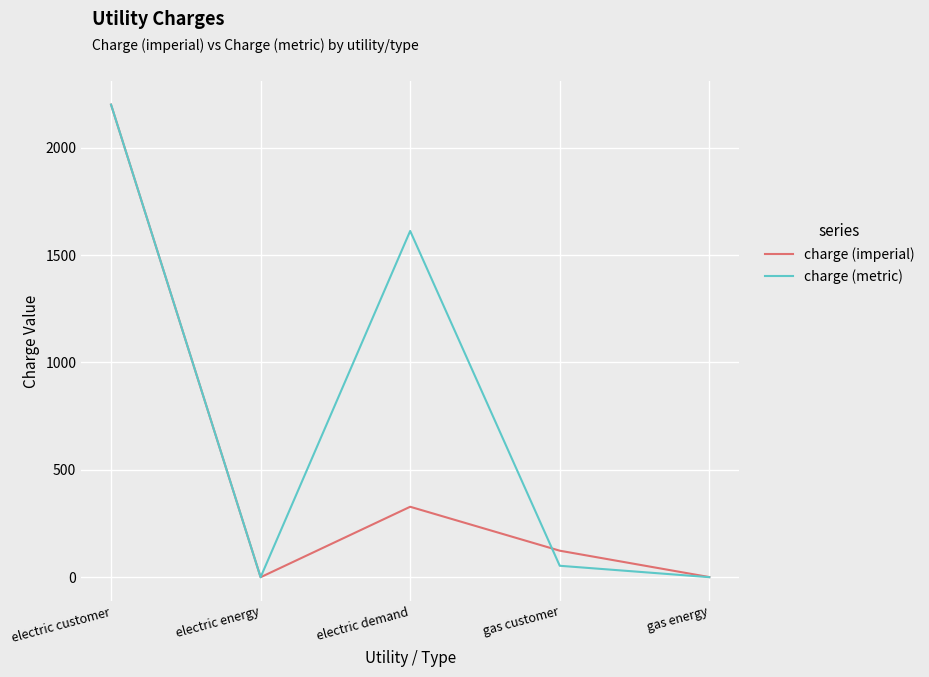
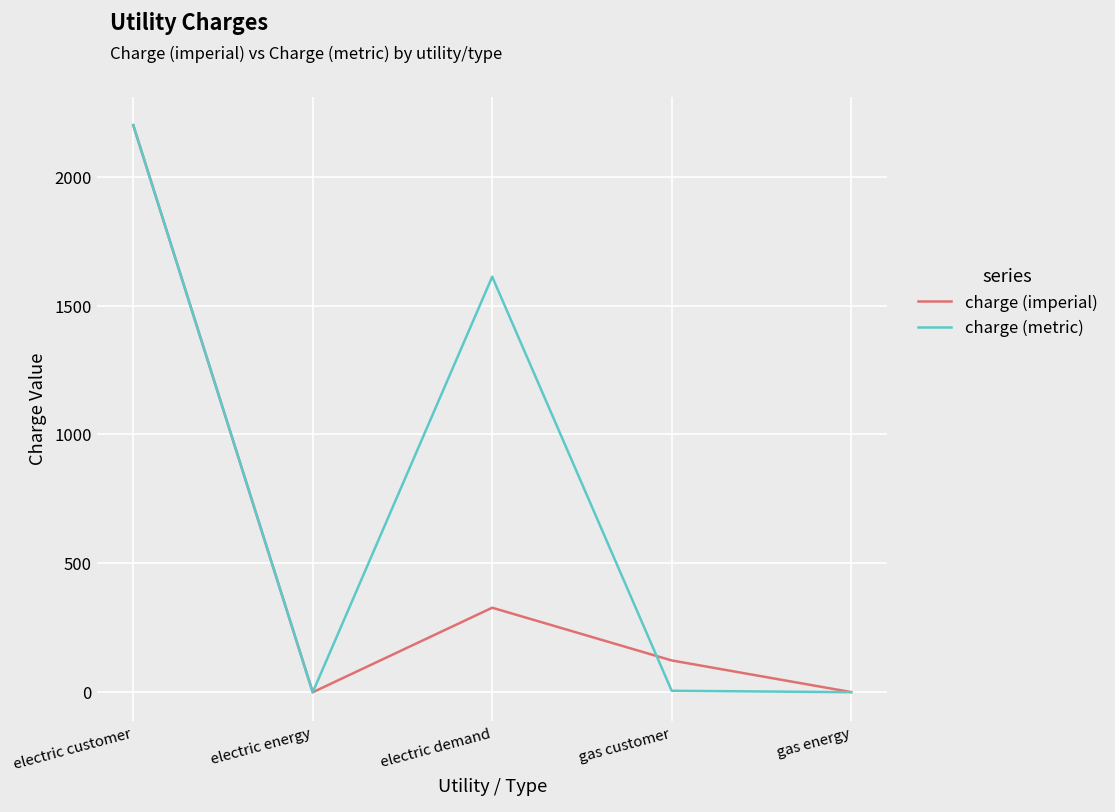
charge (metric), gas customer: 50 -> 10
